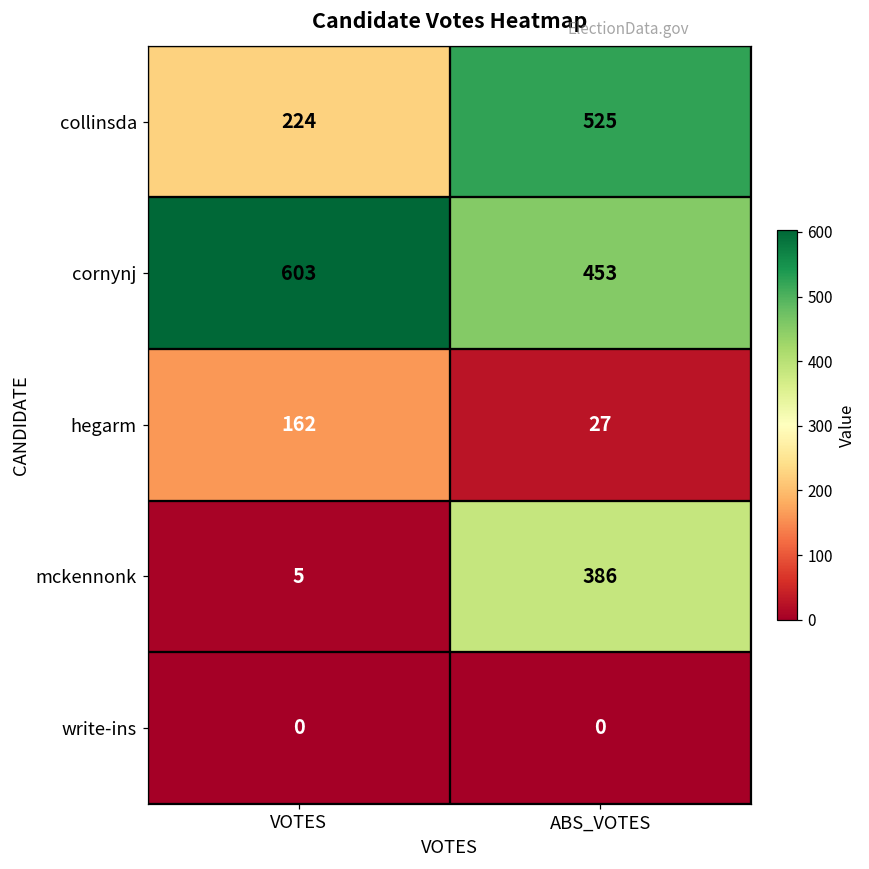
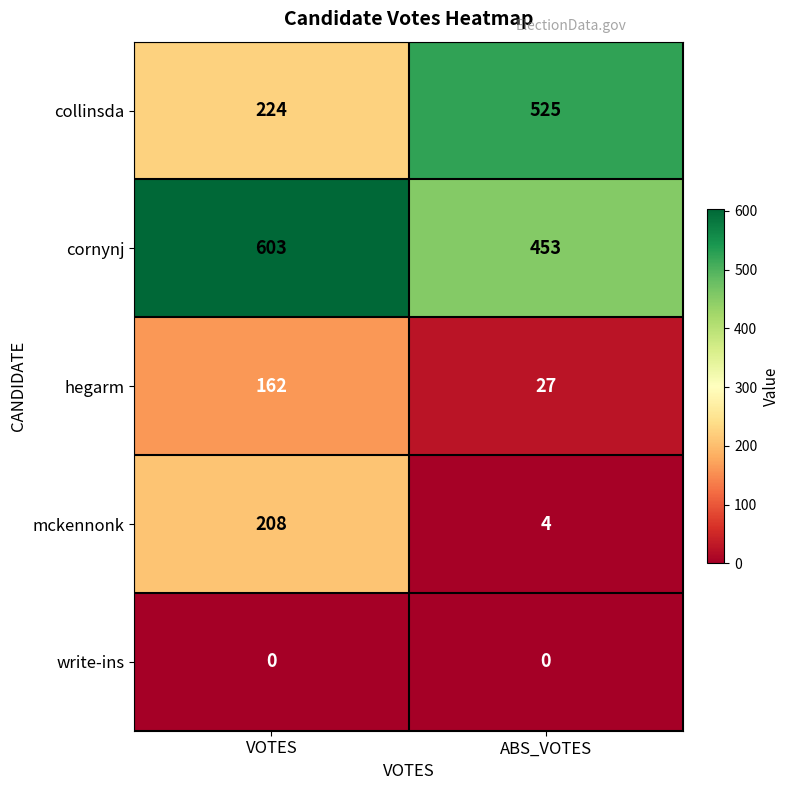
mckennonk, VOTES: 5 -> 208
mckennonk, ABS_VOTES: 386 -> 4
